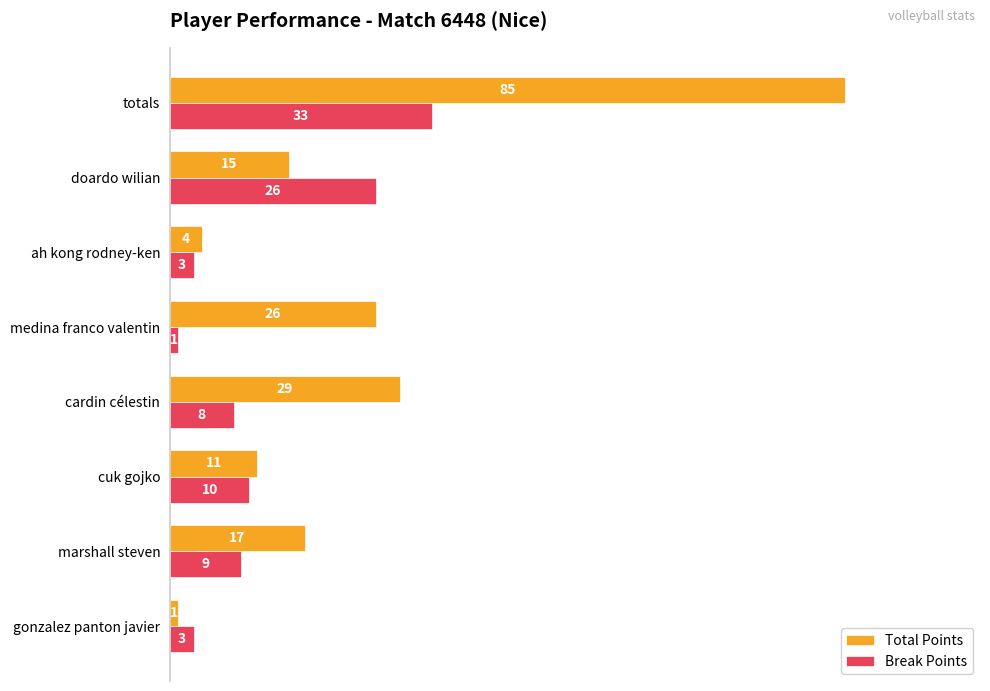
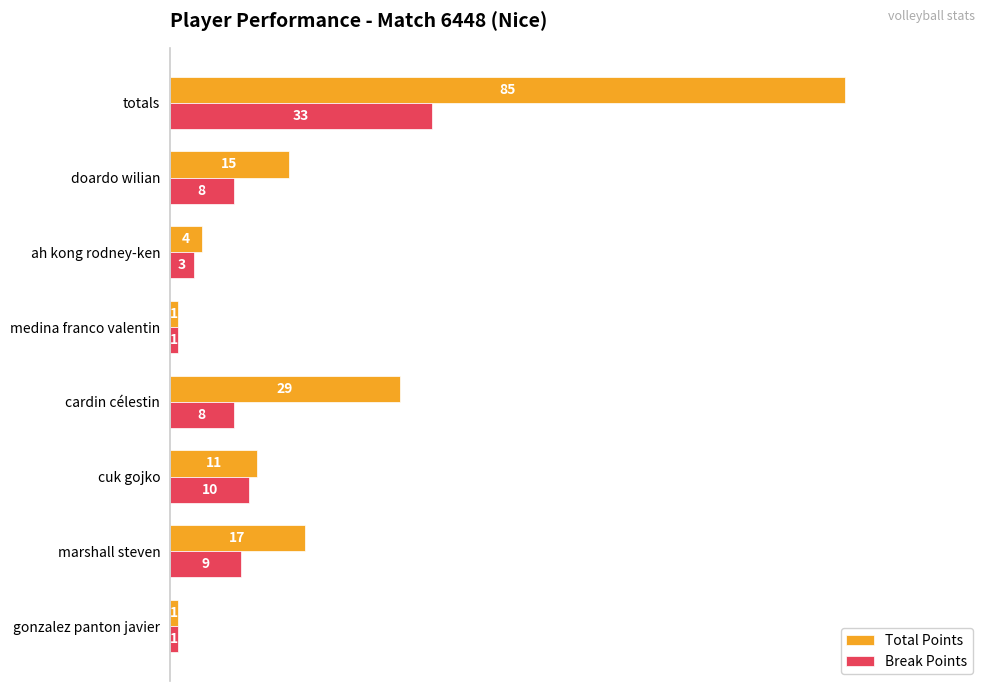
Break Points, doardo wilian: 26 -> 8
Total Points, medina franco valentin: 26 -> 1
Break Points, gonzalez panton javier: 3 -> 1
